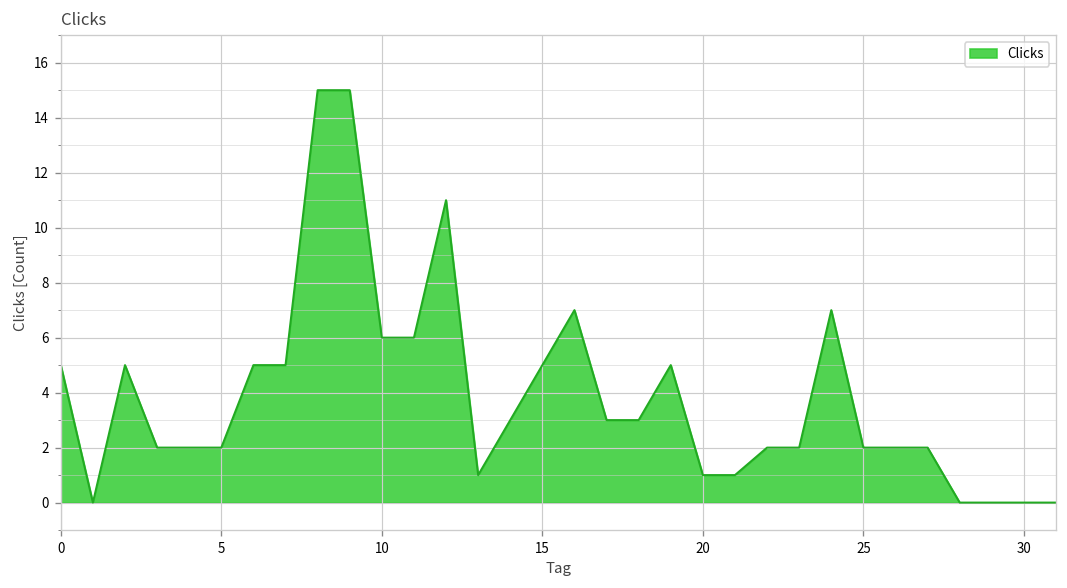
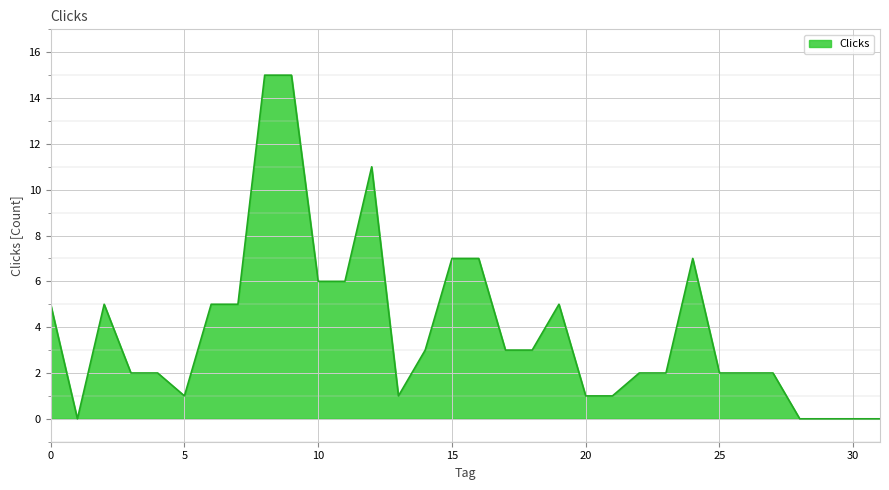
5: 2 -> 1
15: 5 -> 7
